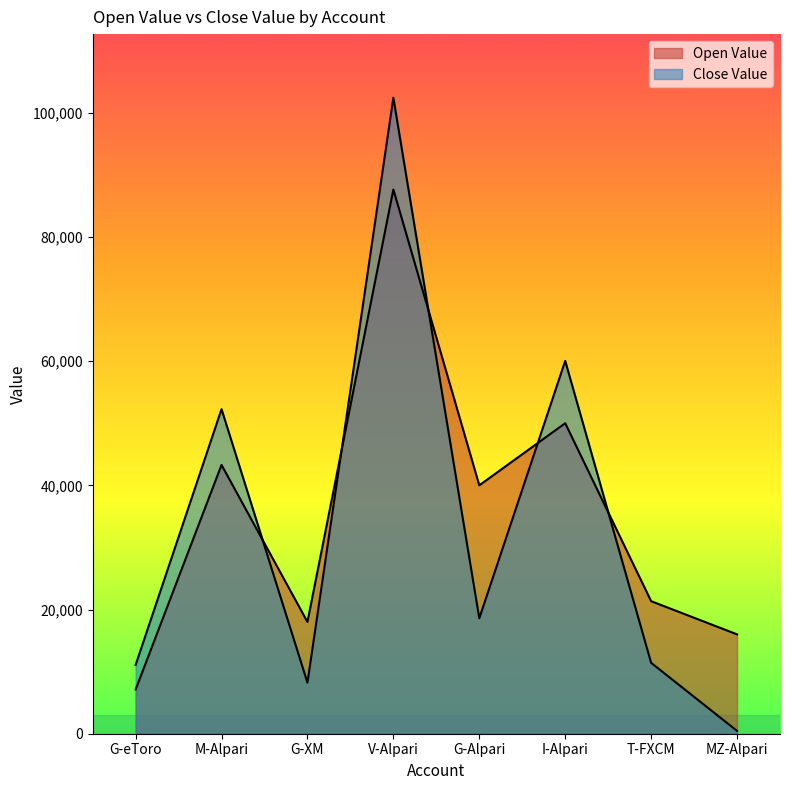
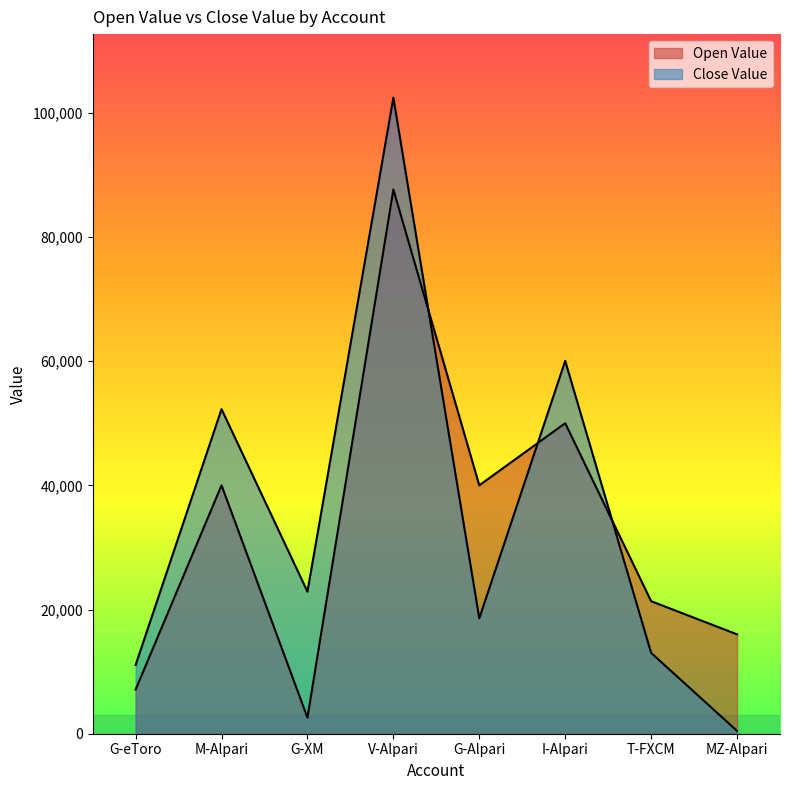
Open Value, M-Alpari: 43,000 -> 40,000
Open Value, G-XM: 18,000 -> 3,000
Close Value, G-XM: 8,000 -> 23,000
Close Value, T-FXCM: 11,000 -> 13,000
